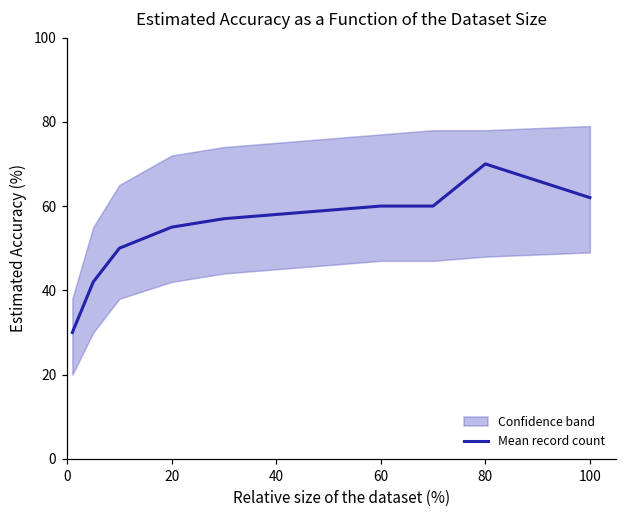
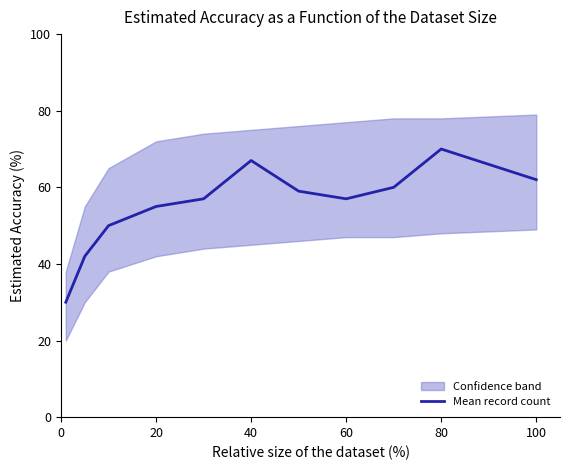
Mean record count, 40: 58 -> 67
Mean record count, 60: 60 -> 57
